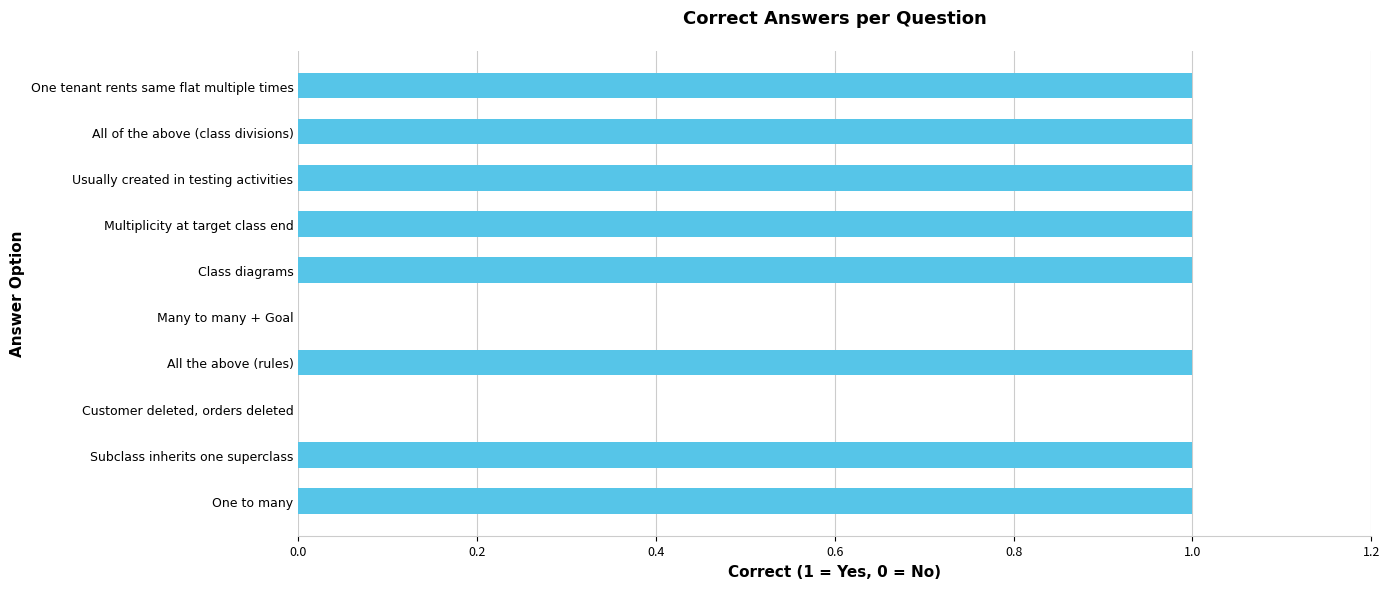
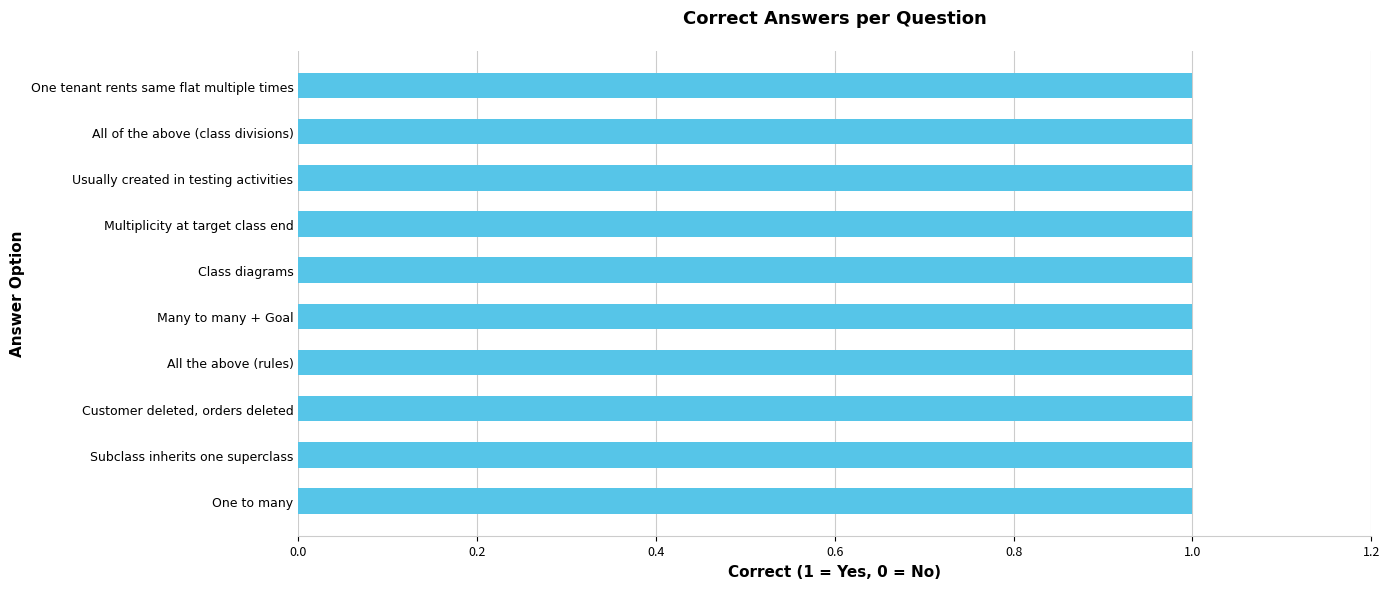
Many to many + Goal: 0 -> 1
Customer deleted, orders deleted: 0 -> 1
